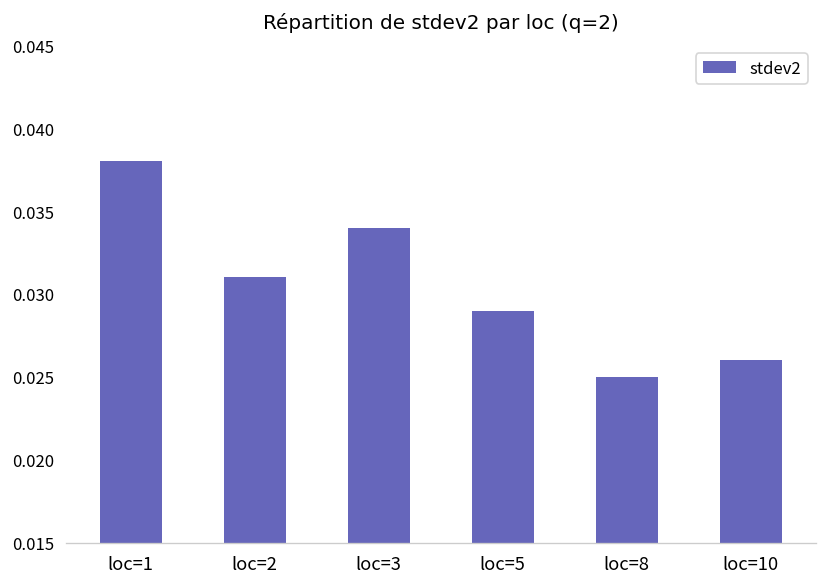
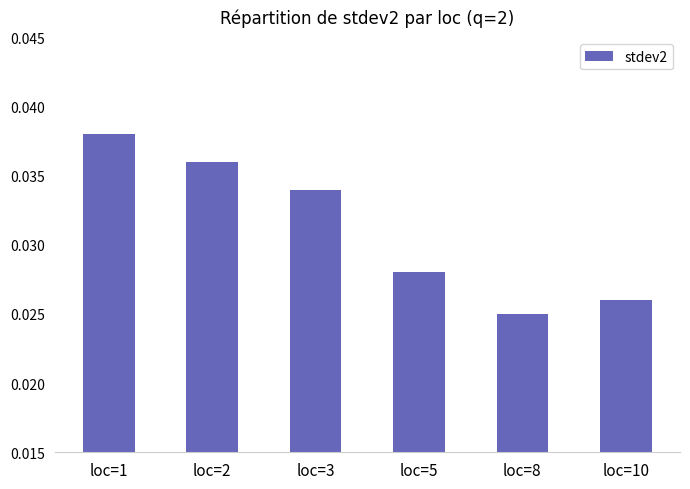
loc=2: 0.031 -> 0.036
loc=5: 0.029 -> 0.028
